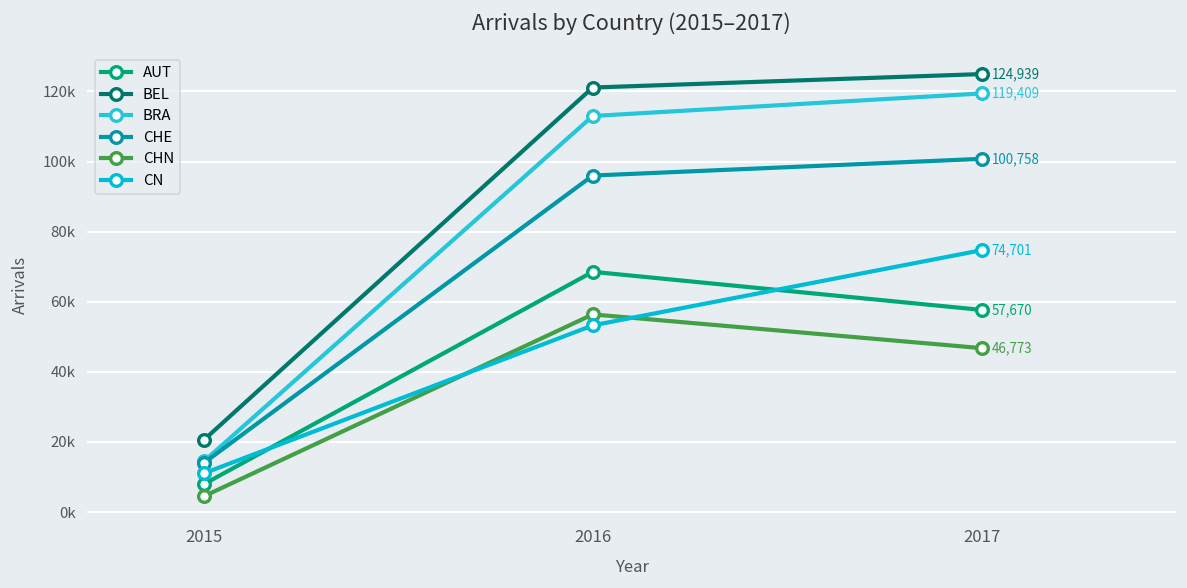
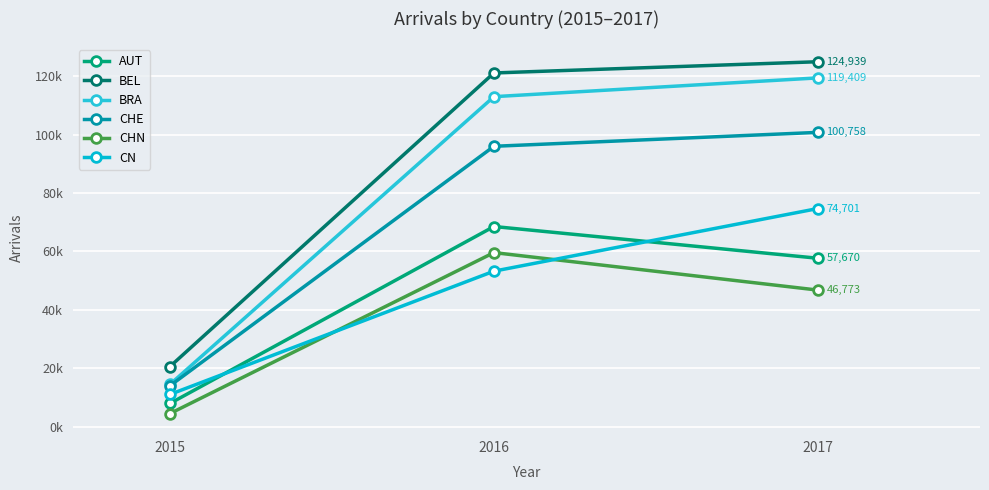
CHN, 2016: 56000 -> 60000
